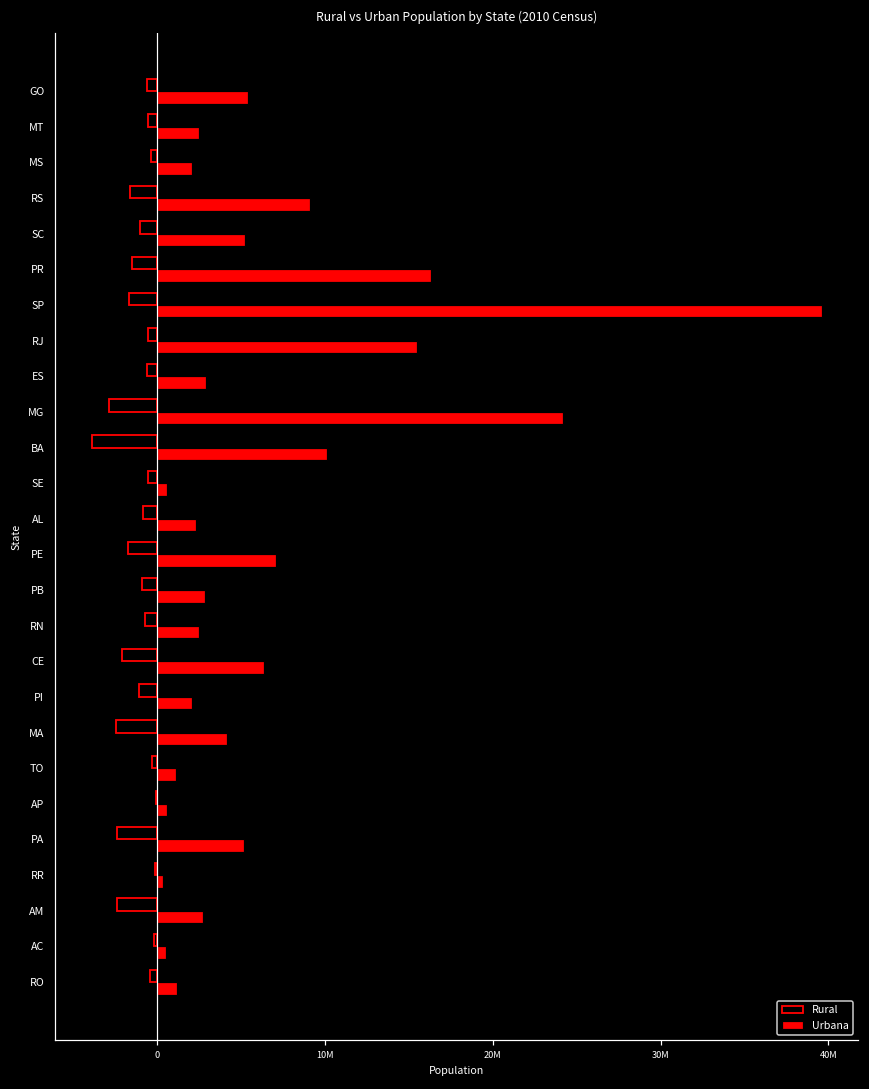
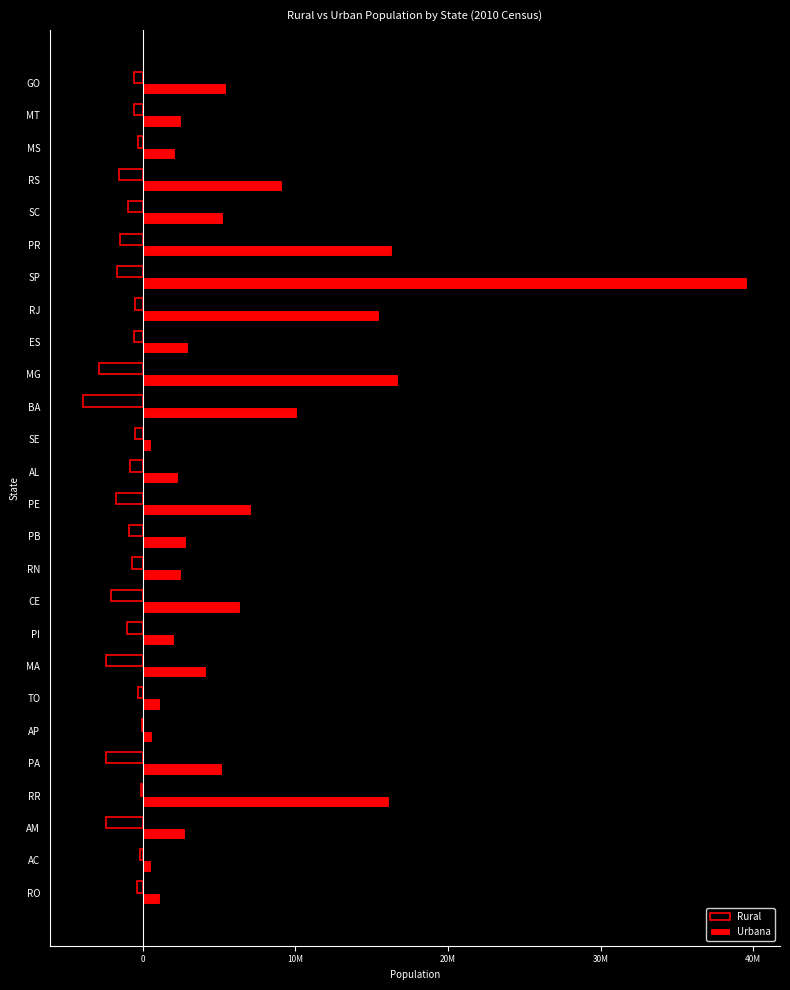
Urbana, MG: 24200000 -> 16700000
Urbana, RR: 300000 -> 16100000
